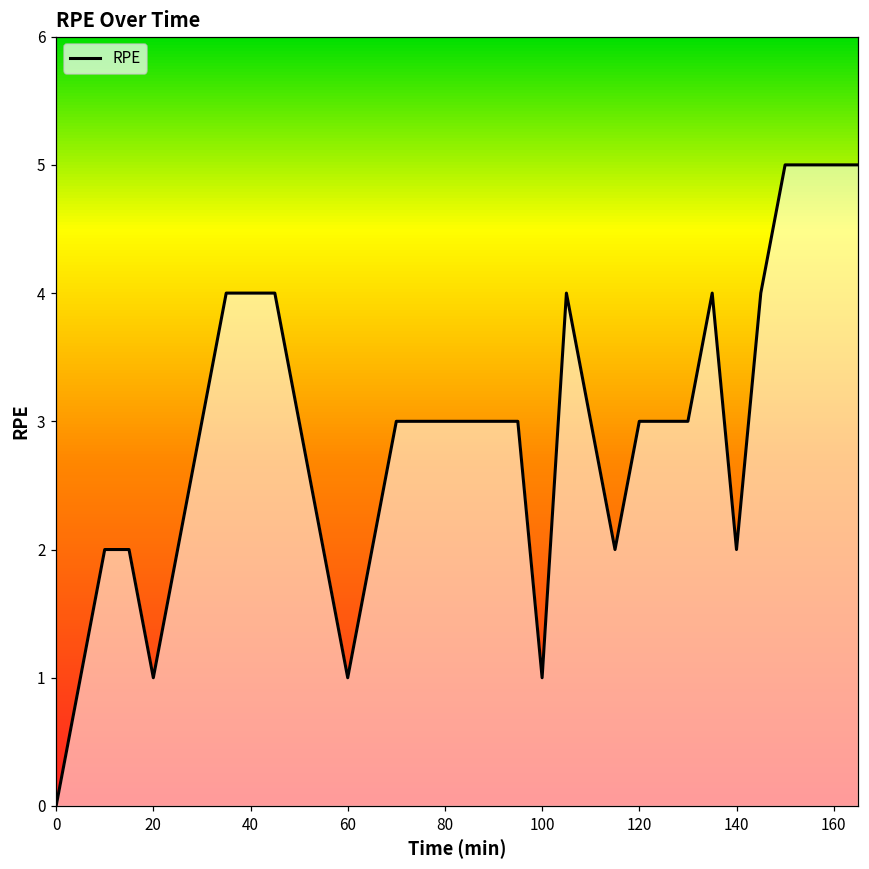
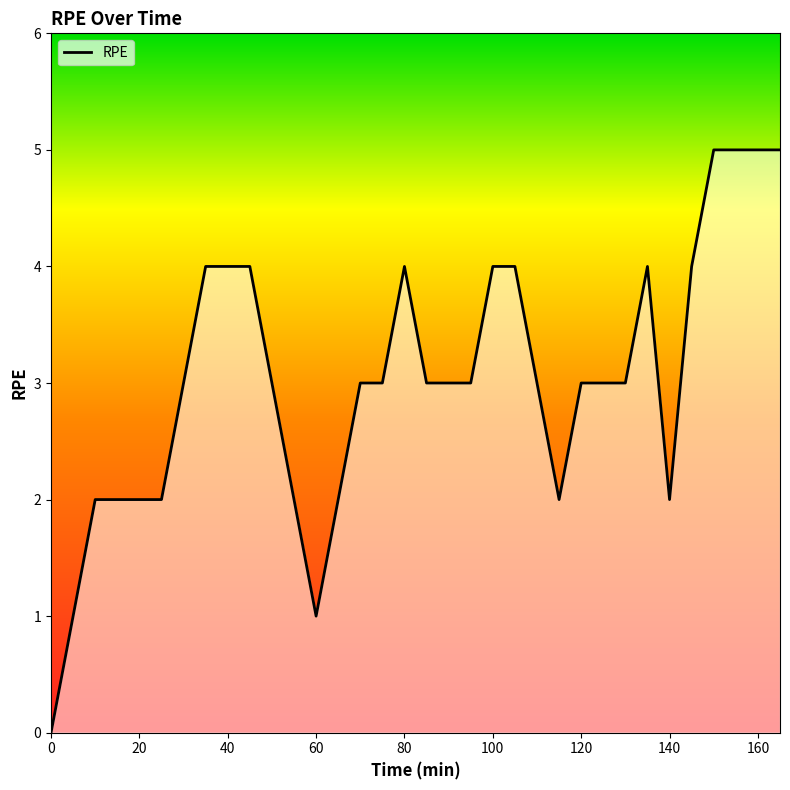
20: 1 -> 2
80: 3 -> 4
100: 1 -> 4
